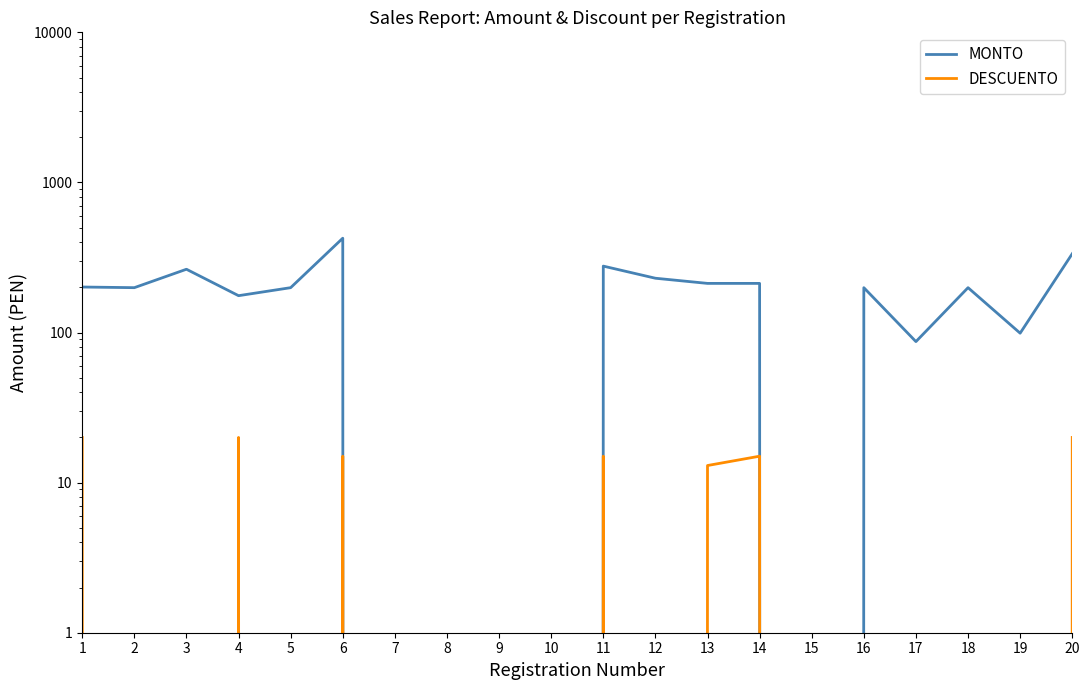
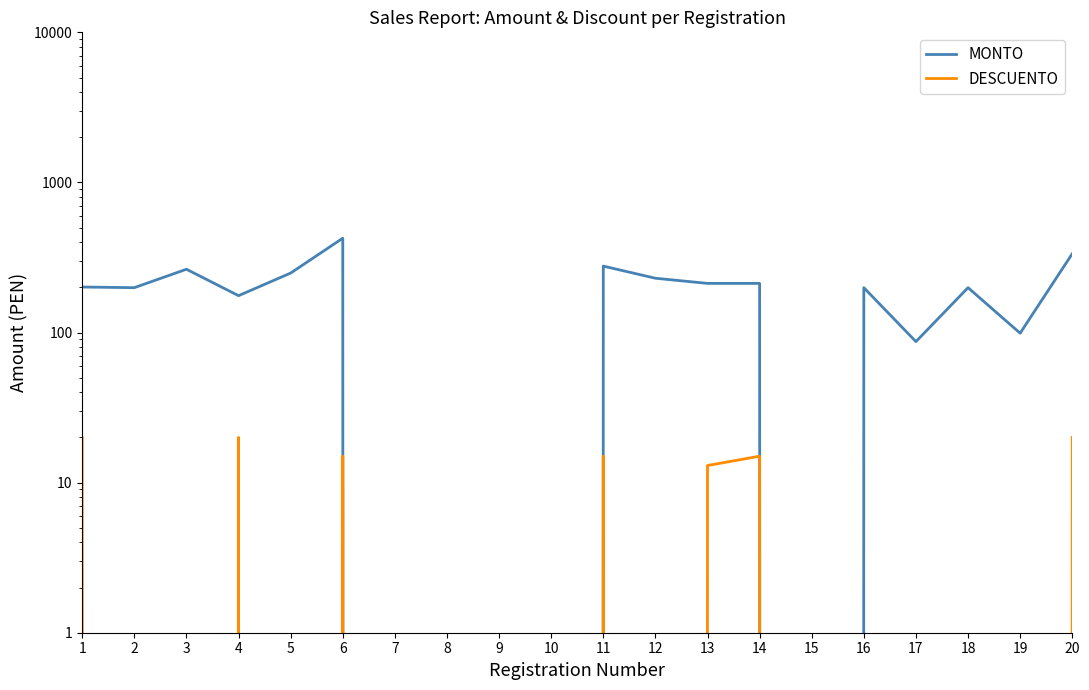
MONTO, 5: 200 -> 250
